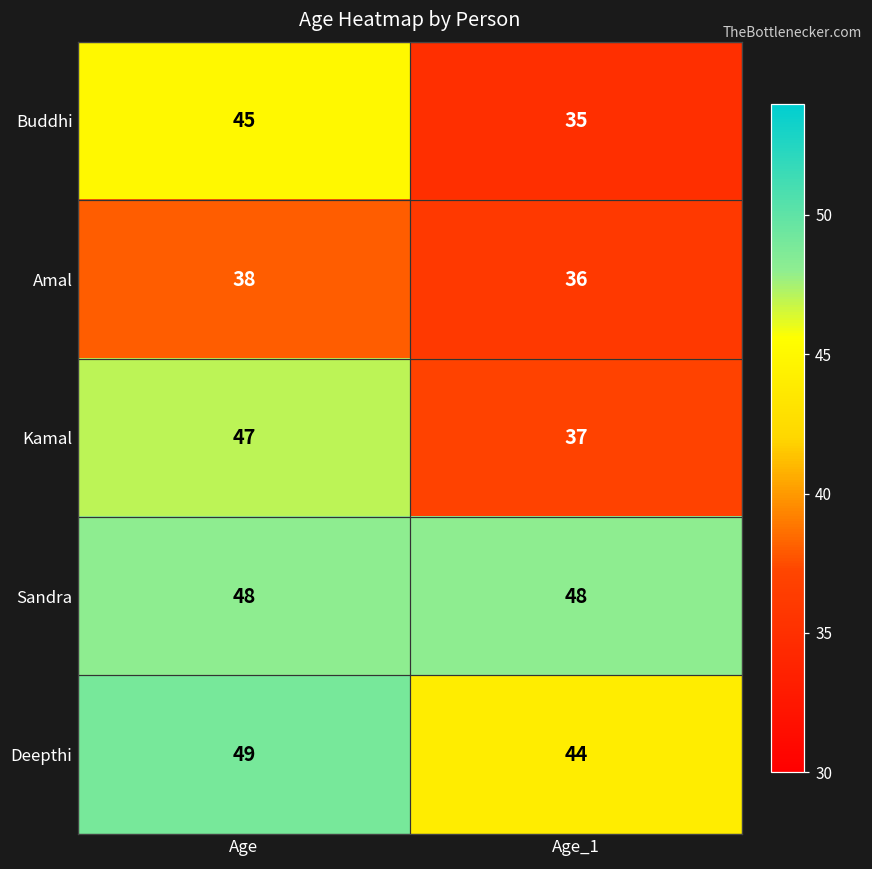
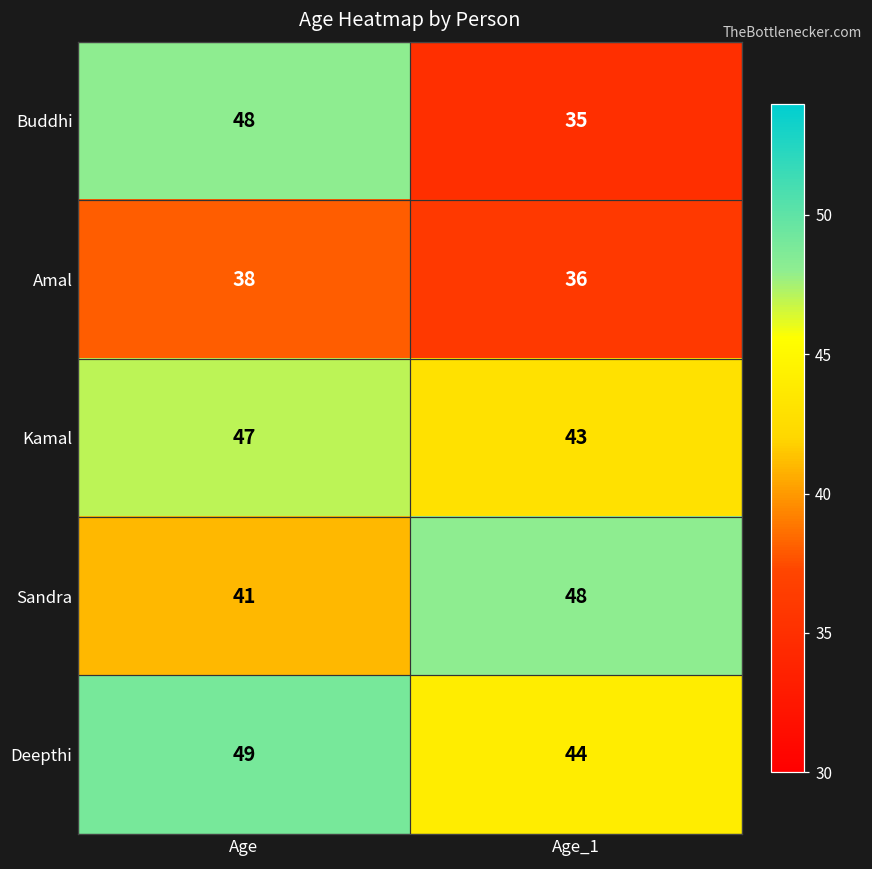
Buddhi, Age: 45 -> 48
Kamal, Age_1: 37 -> 43
Sandra, Age: 48 -> 41
